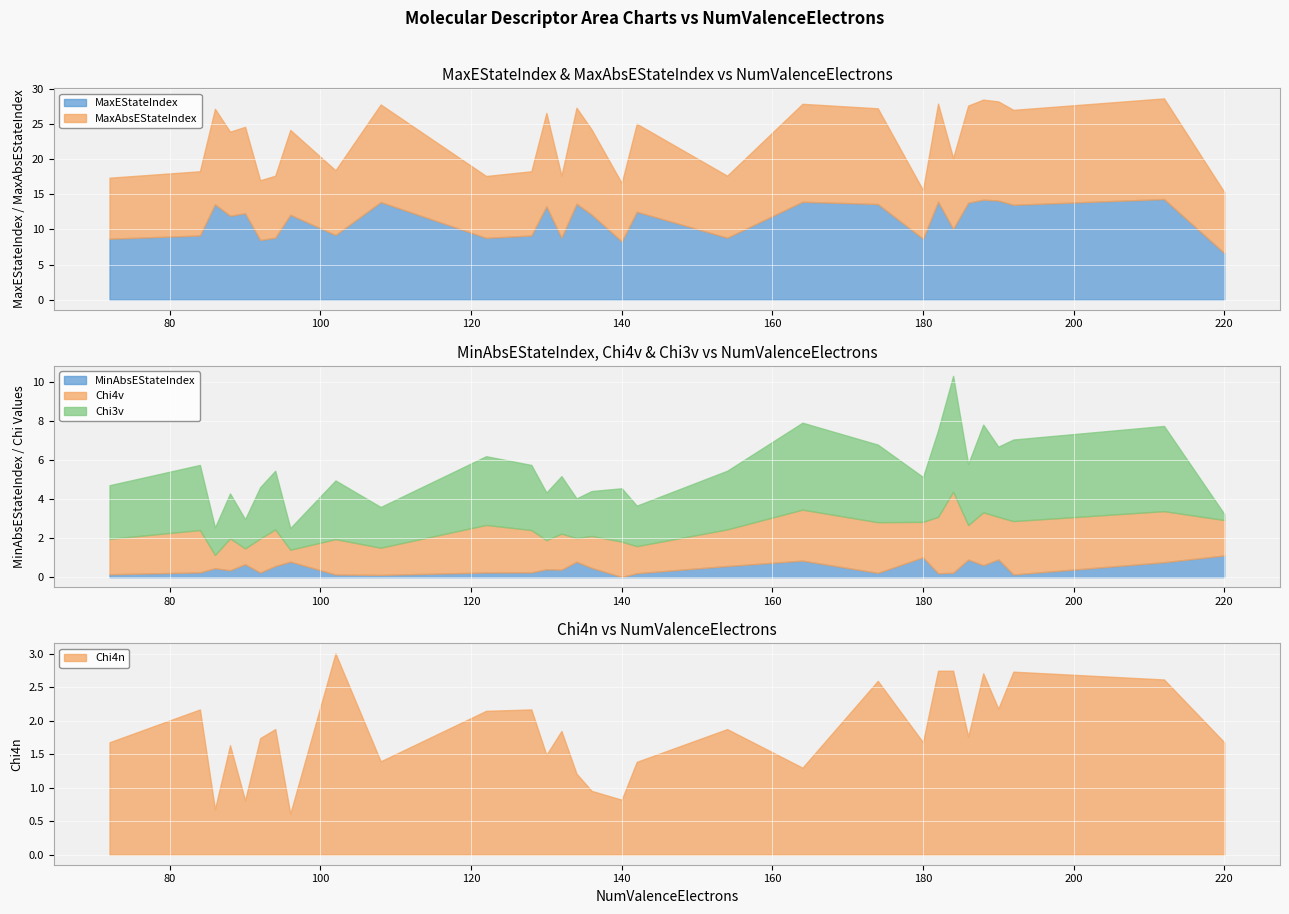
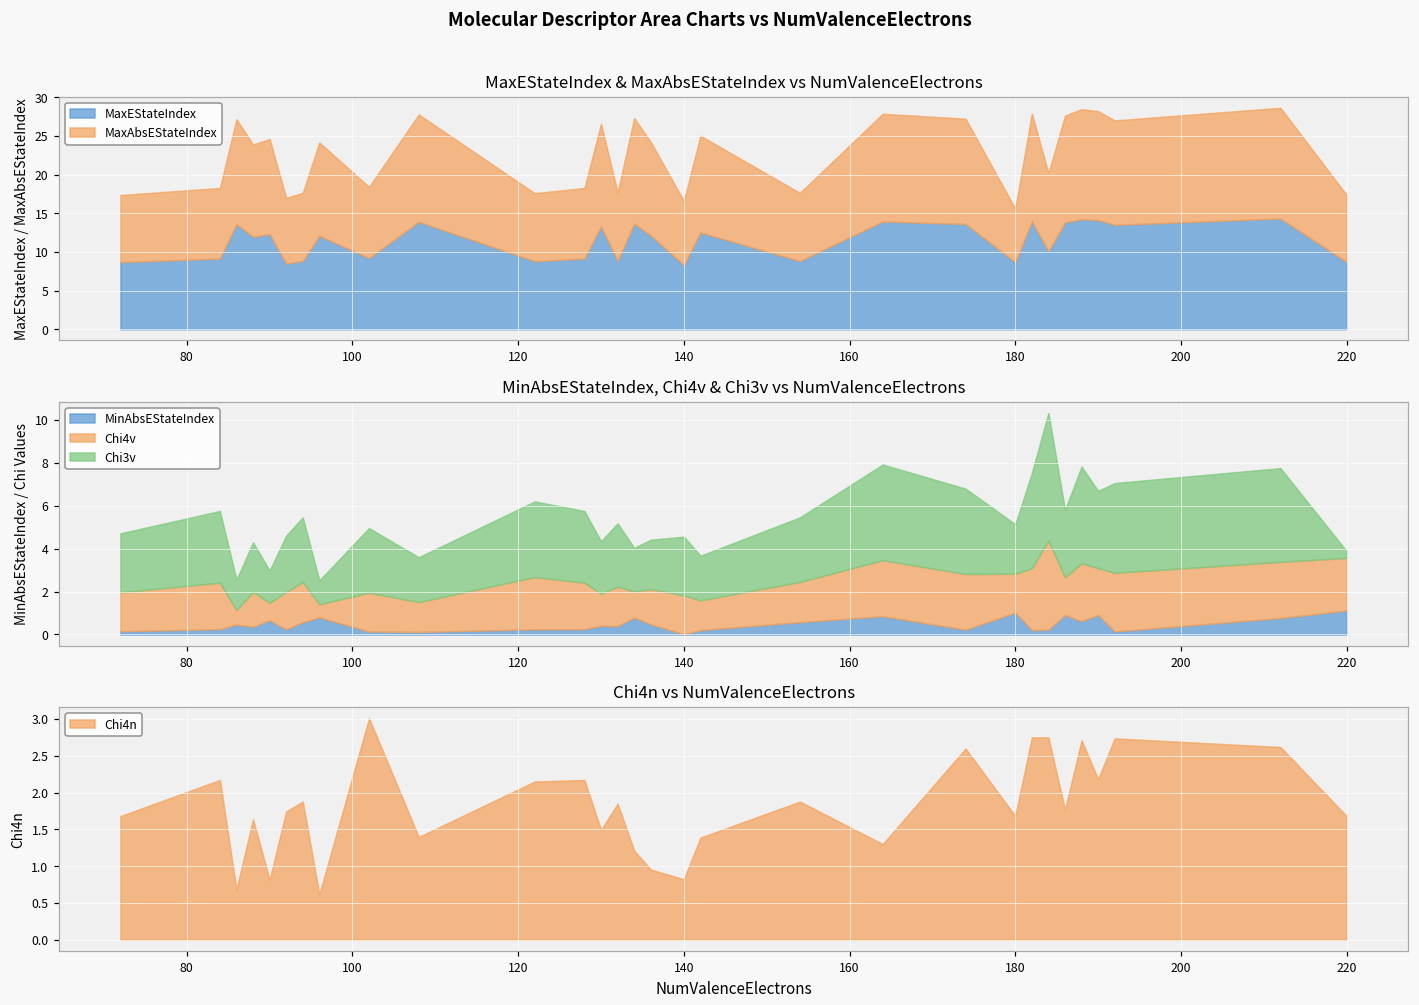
MaxEStateIndex & MaxAbsEStateIndex vs NumValenceElectrons, MaxEStateIndex, 220: 7 -> 9
MinAbsEStateIndex, Chi4v & Chi3v vs NumValenceElectrons, Chi4v, 220: 1.8 -> 2.5
